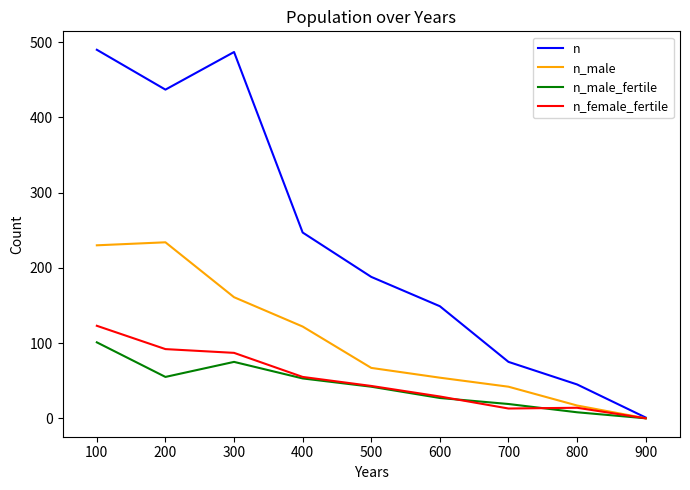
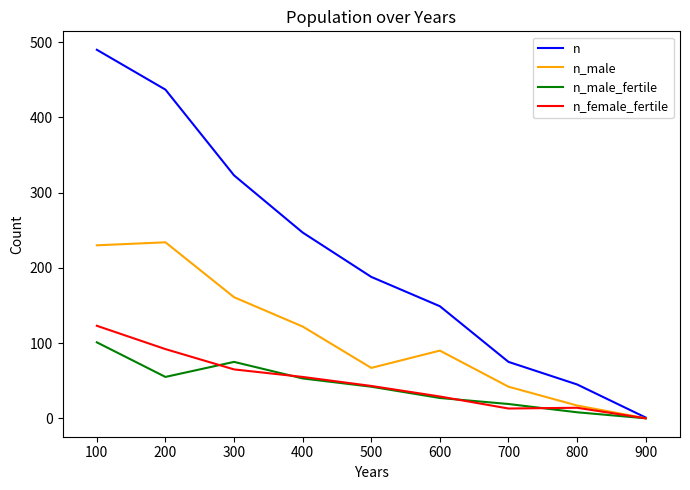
n, 300: 490 -> 320
n_female_fertile, 300: 90 -> 70
n_male, 600: 50 -> 90
